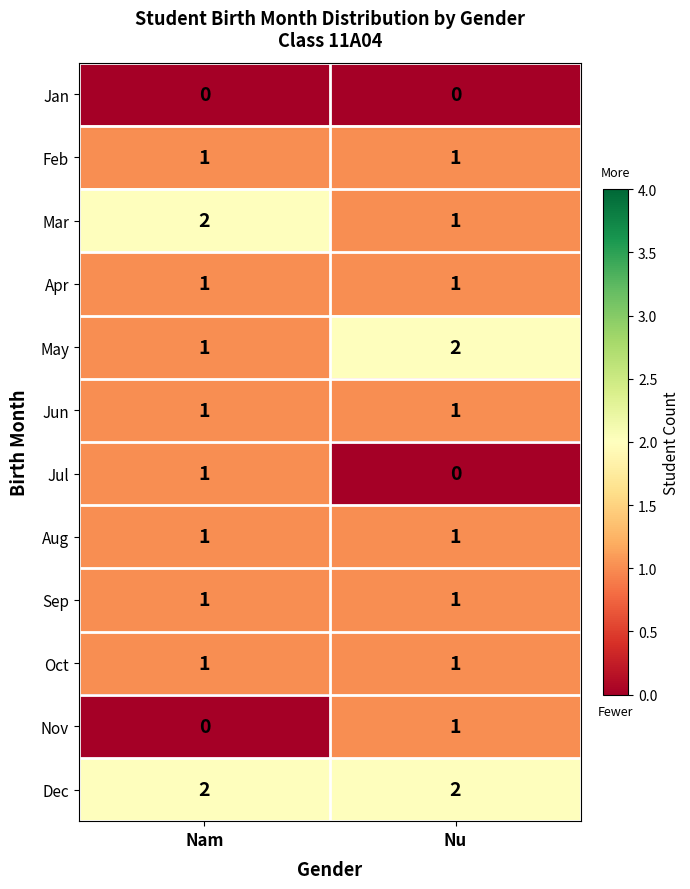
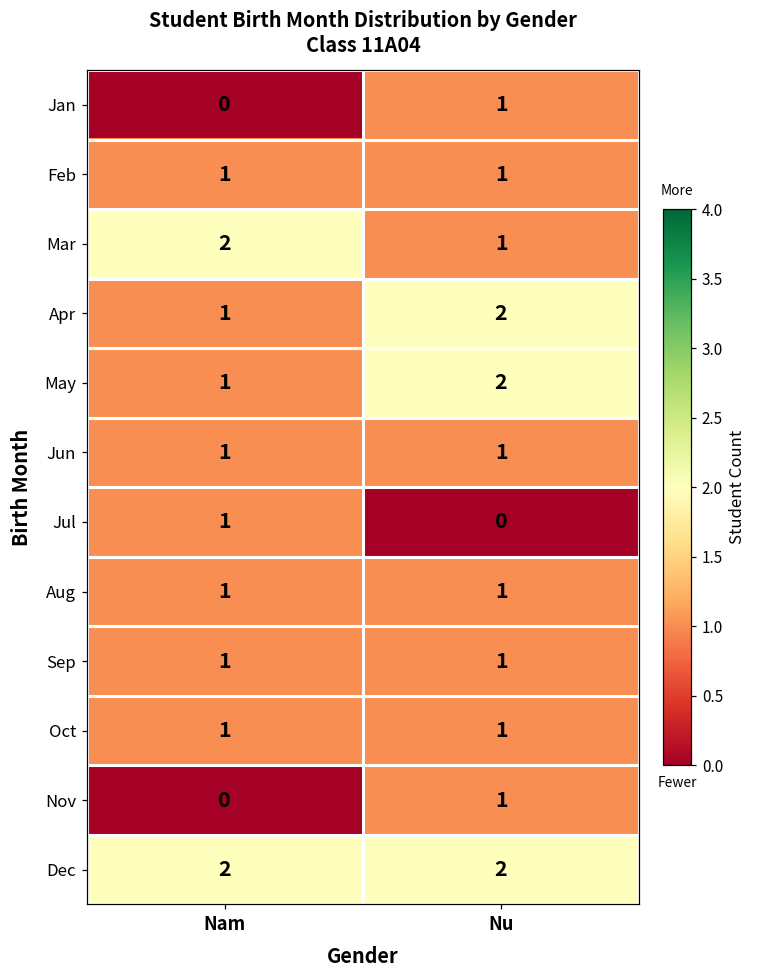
Jan, Nu: 0 -> 1
Apr, Nu: 1 -> 2
